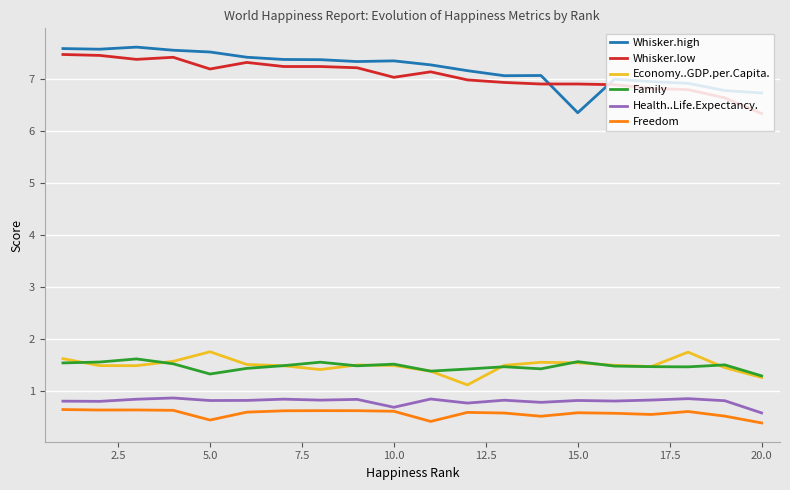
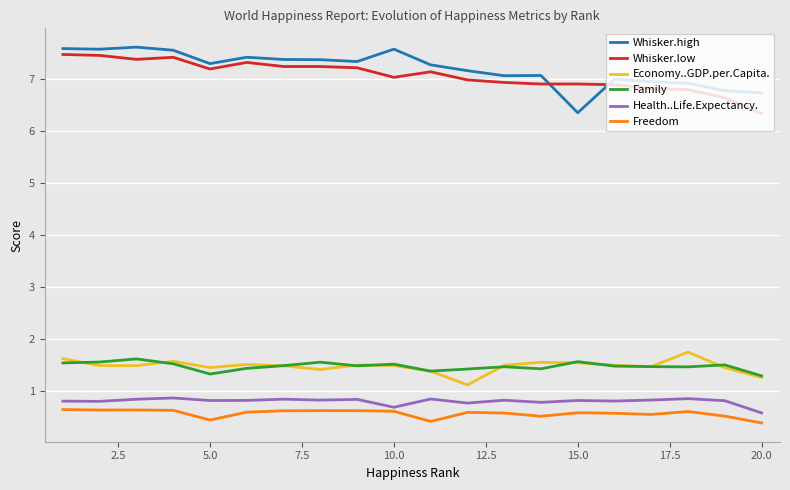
Whisker.high, 5.0: 7.5 -> 7.3
Economy..GDP.per.Capita., 5.0: 1.7 -> 1.4
Whisker.high, 10.0: 7.4 -> 7.6
